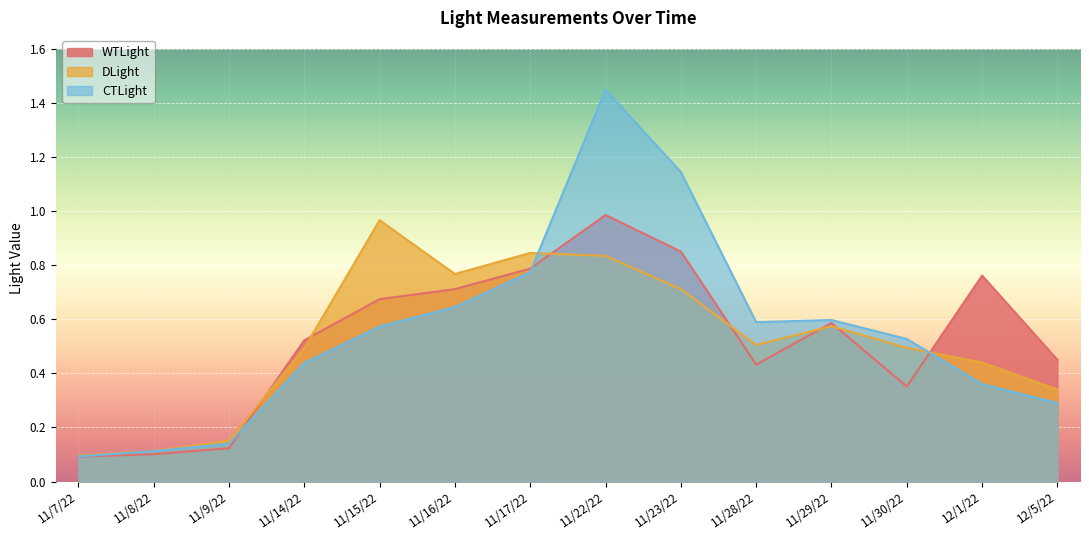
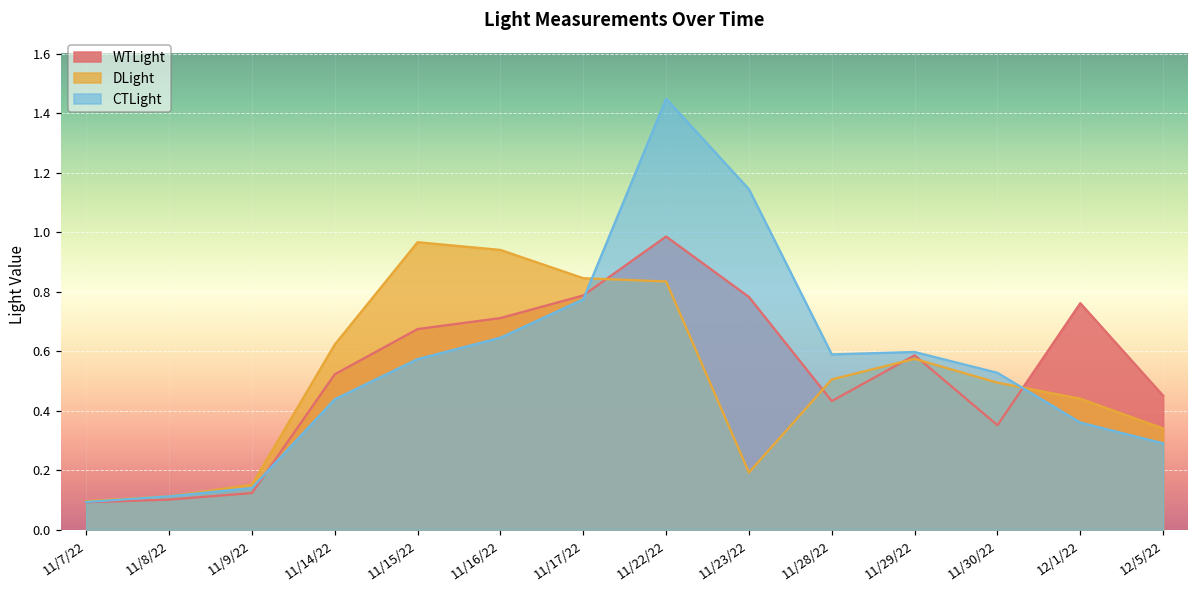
DLight, 11/14/22: 0.49 -> 0.62
DLight, 11/16/22: 0.77 -> 0.94
WTLight, 11/23/22: 0.85 -> 0.78
DLight, 11/23/22: 0.71 -> 0.19
